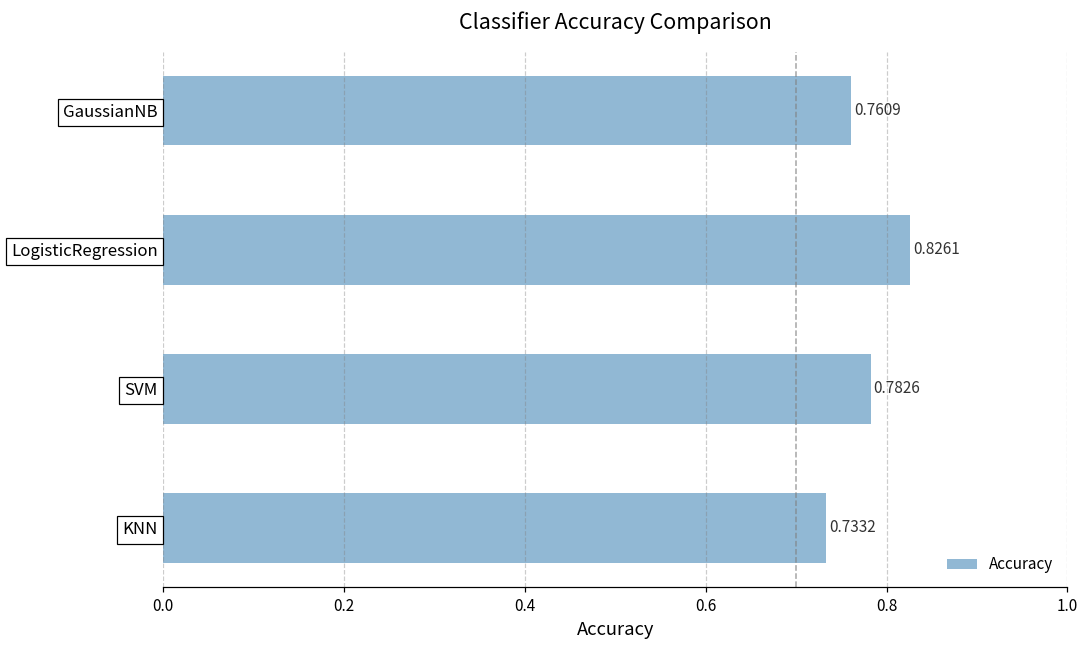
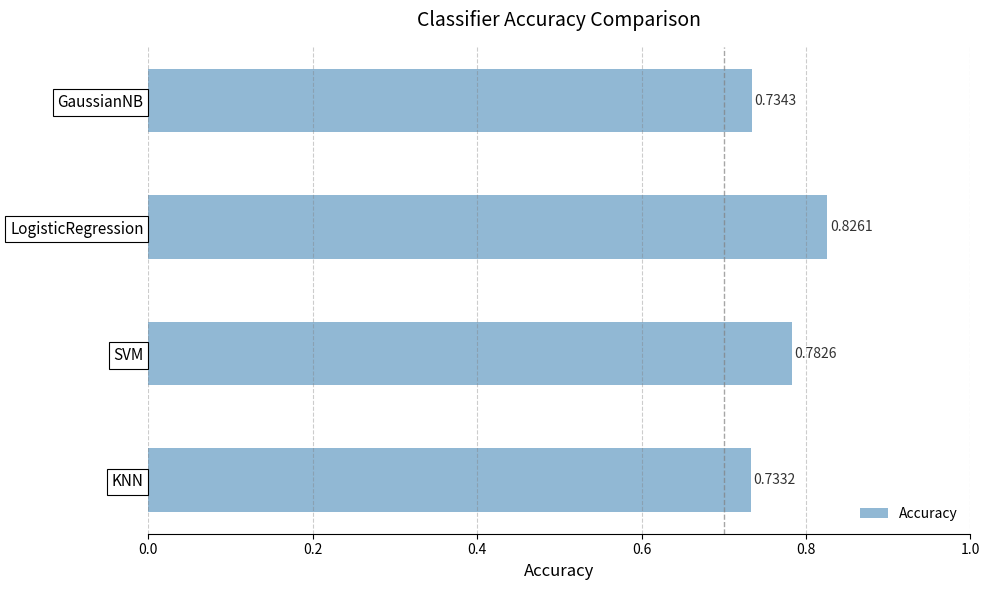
GaussianNB: 0.7609 -> 0.7343
